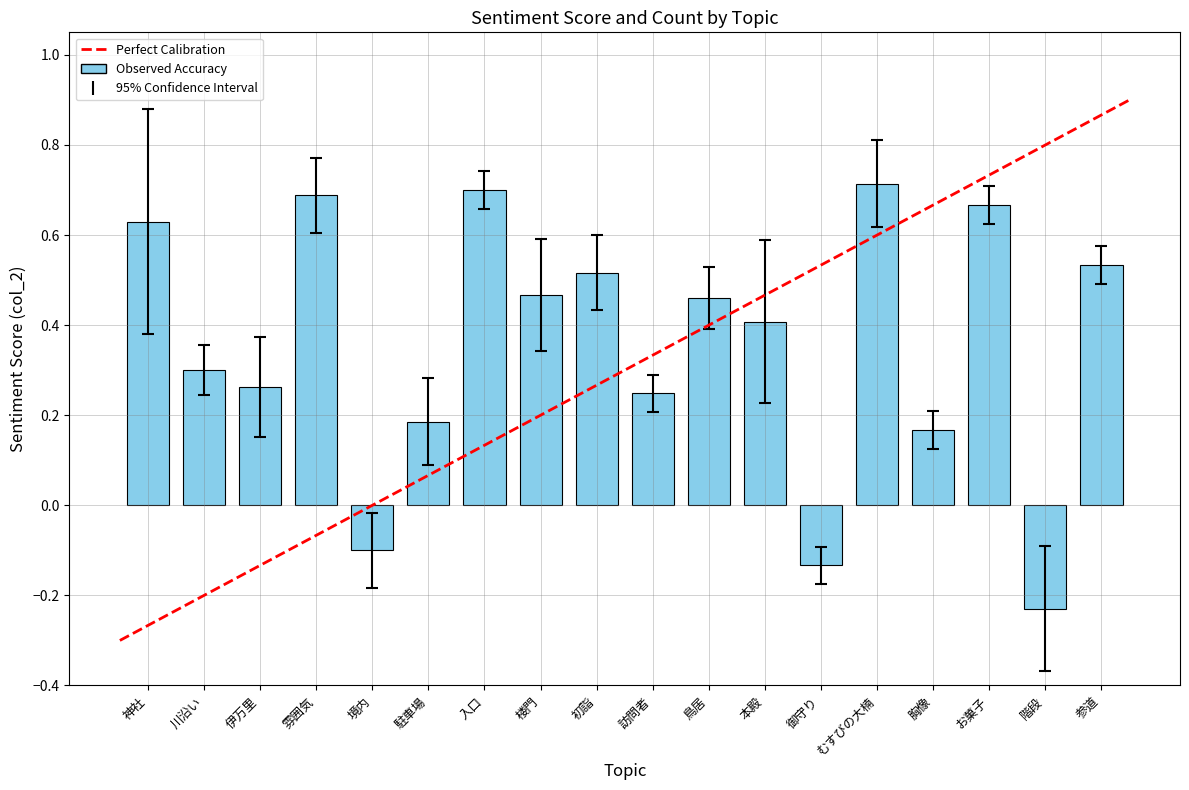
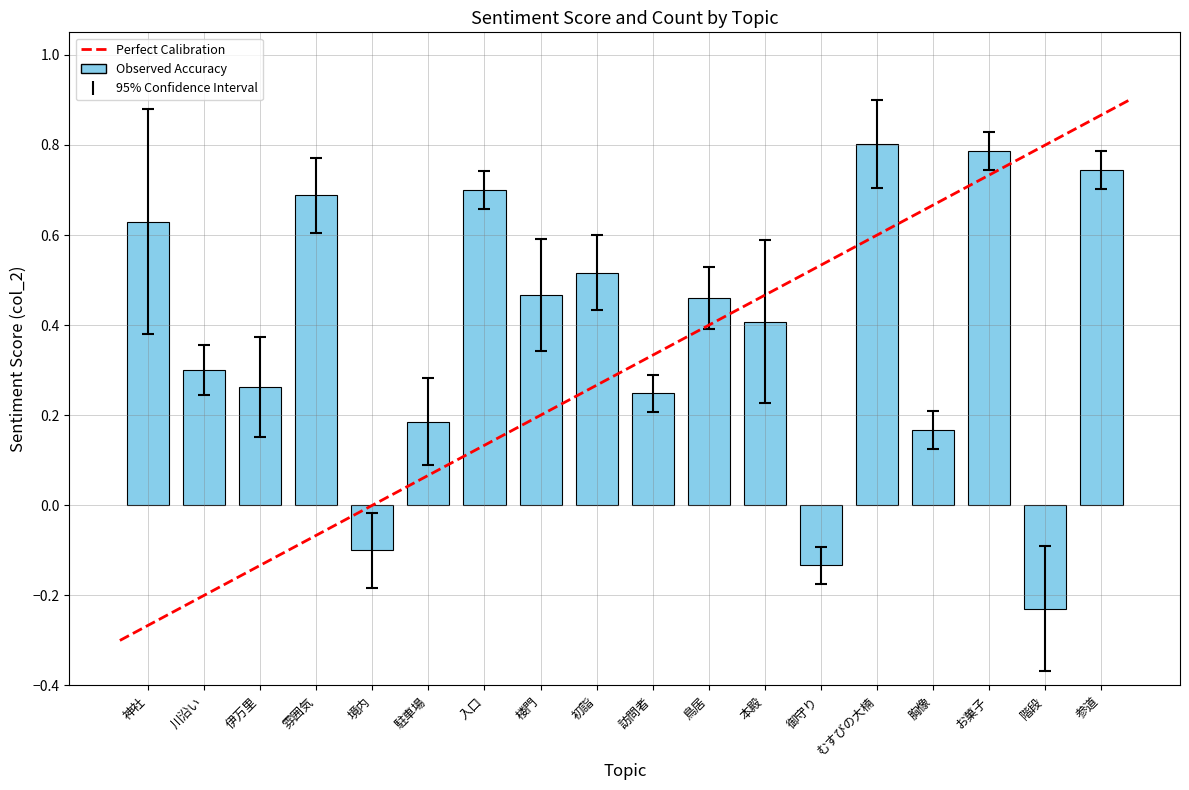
Observed Accuracy, むすびの大楠: 0.71 -> 0.80
Observed Accuracy, お菓子: 0.67 -> 0.79
Observed Accuracy, 参道: 0.53 -> 0.74
